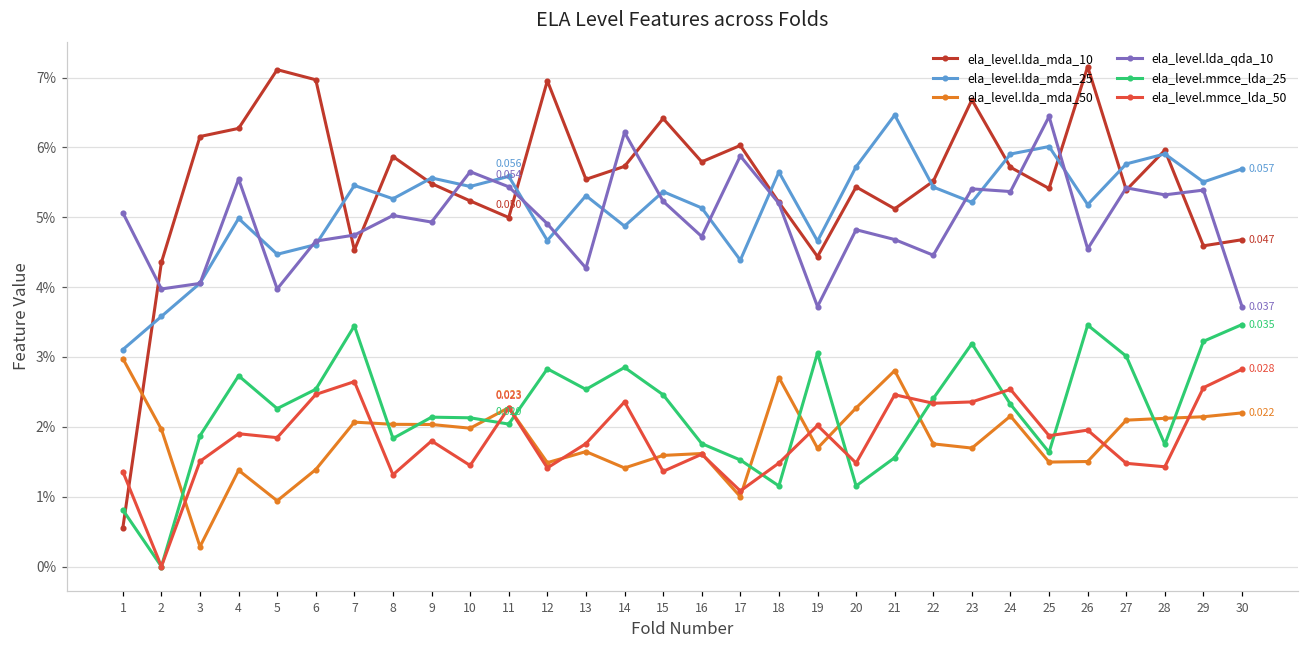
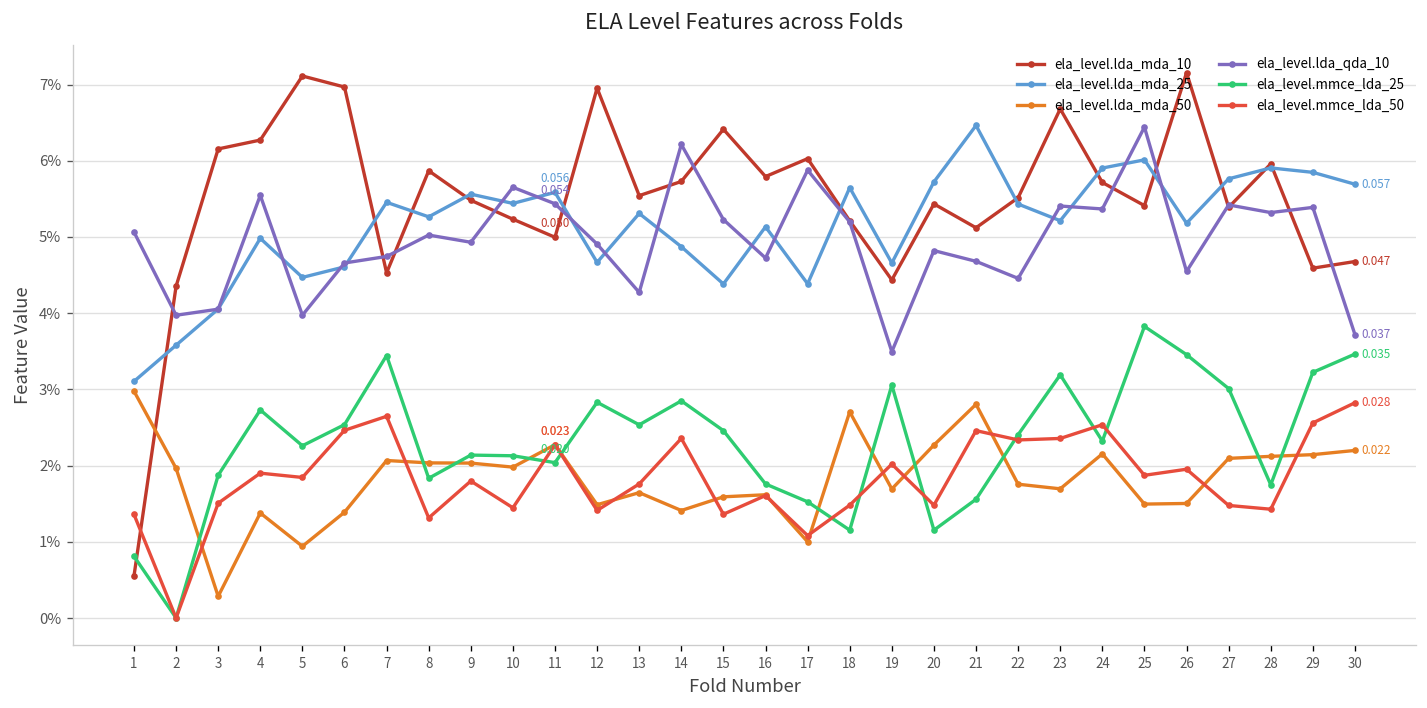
ela_level.lda_mda_25, 15: 5.4% -> 4.4%
ela_level.lda_qda_10, 19: 3.7% -> 3.5%
ela_level.mmce_lda_25, 25: 1.6% -> 3.8%
ela_level.lda_mda_25, 29: 5.5% -> 5.8%
